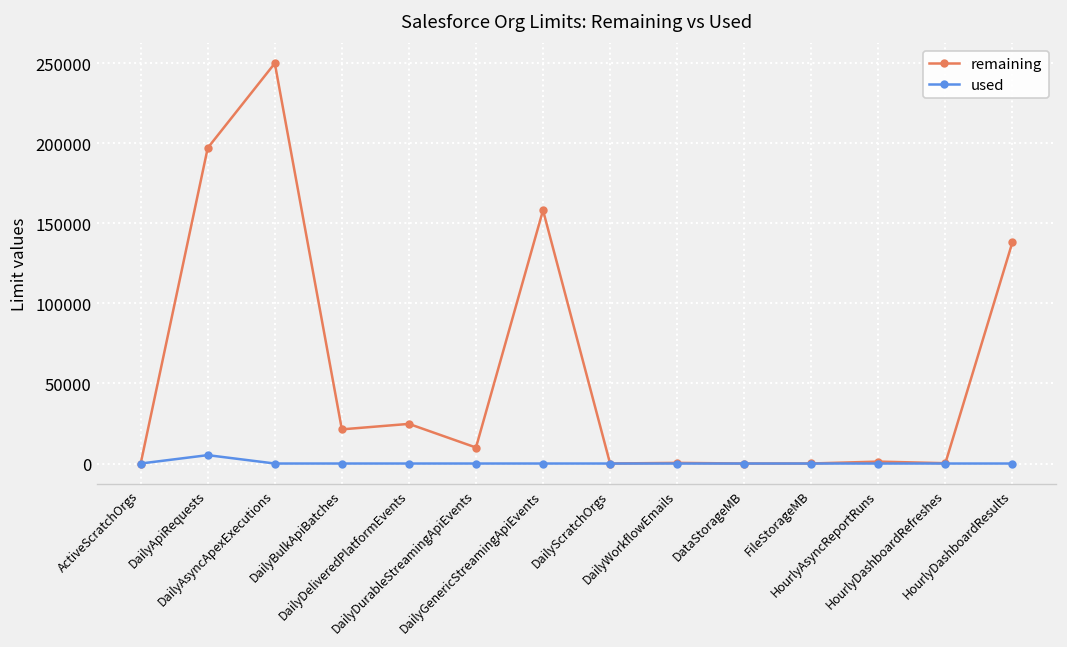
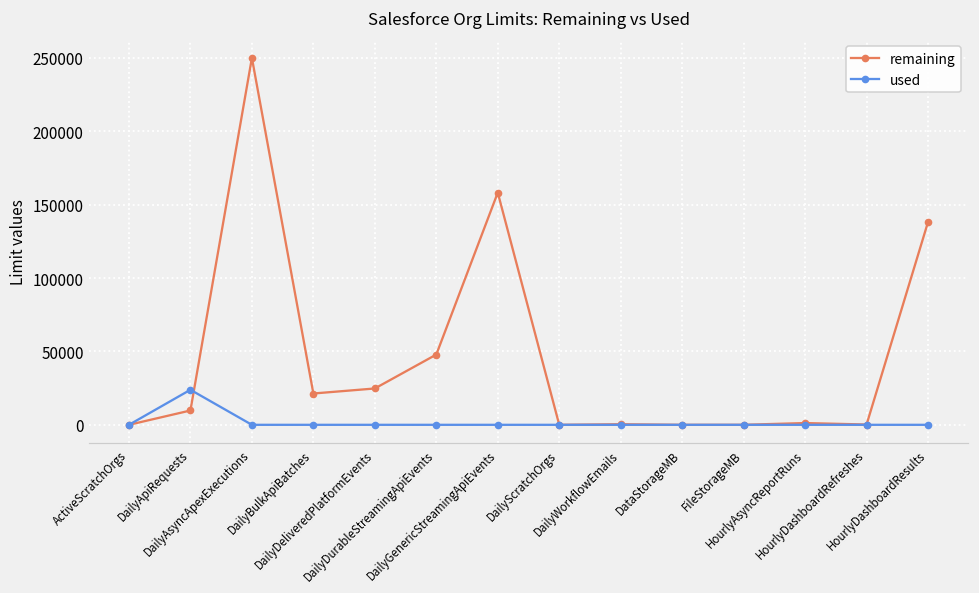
remaining, DailyApiRequests: 197000 -> 10000
used, DailyApiRequests: 5000 -> 24000
remaining, DailyDurableStreamingApiEvents: 10000 -> 48000
